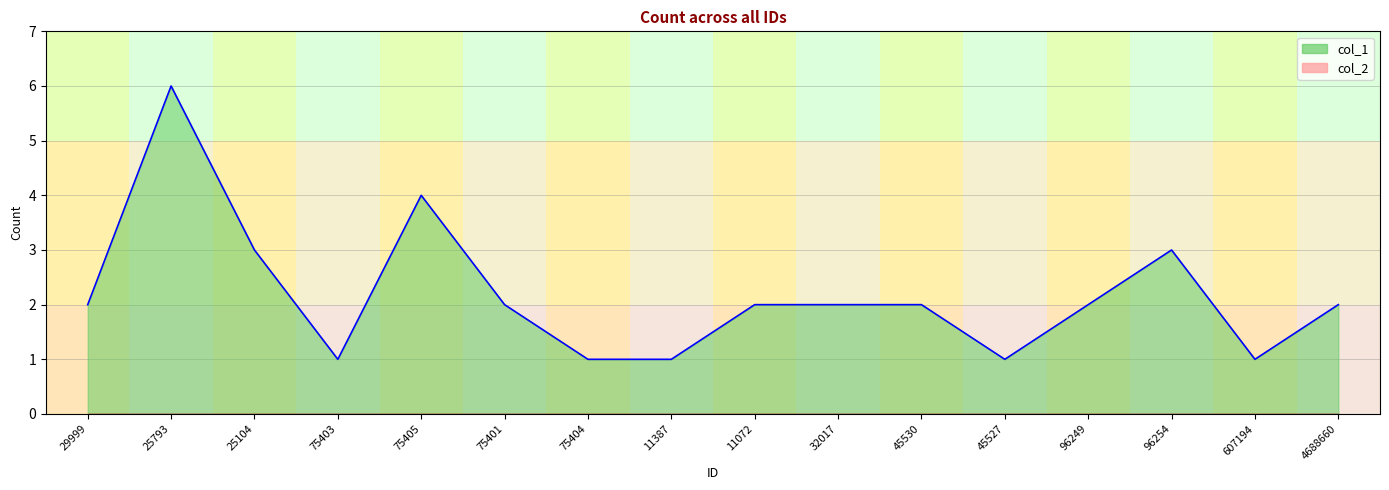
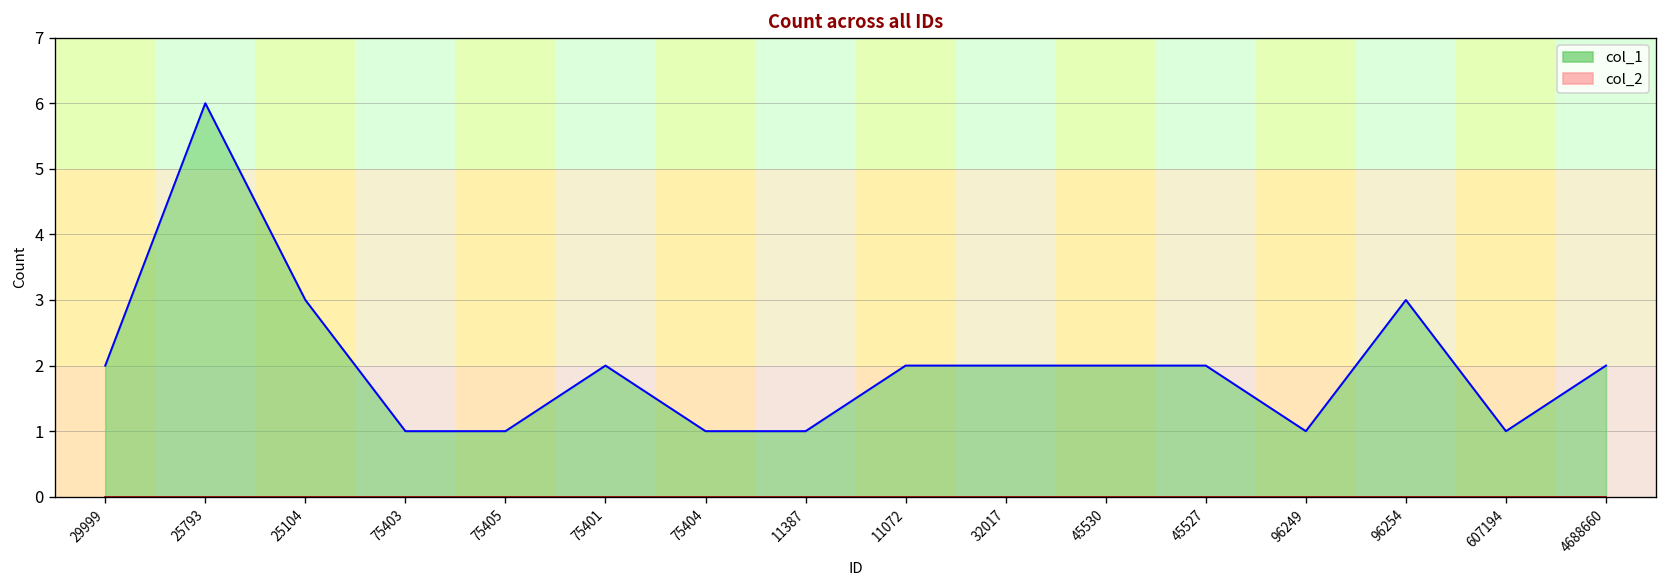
col_1, 75405: 4 -> 1
col_1, 45527: 1 -> 2
col_1, 96249: 2 -> 1
